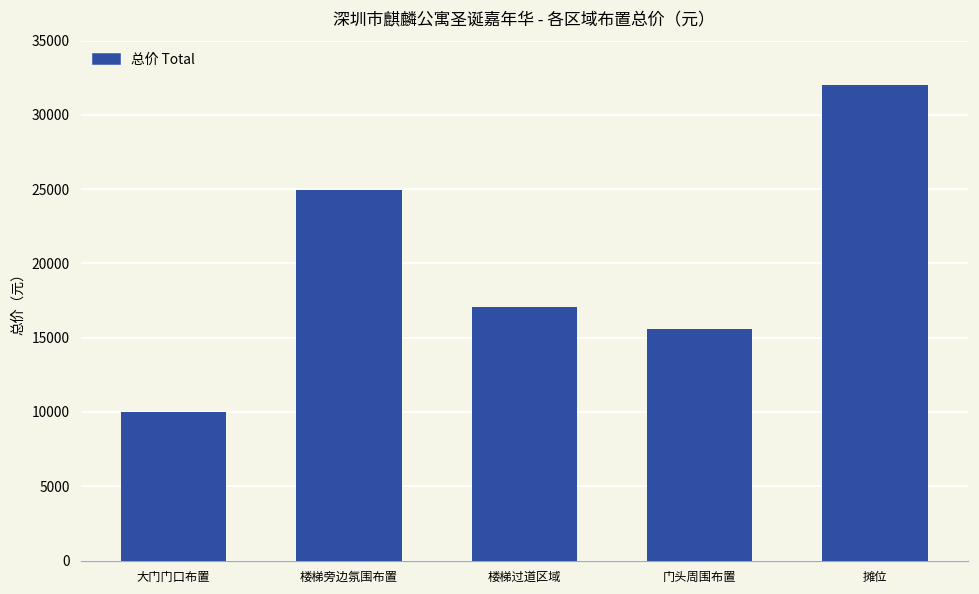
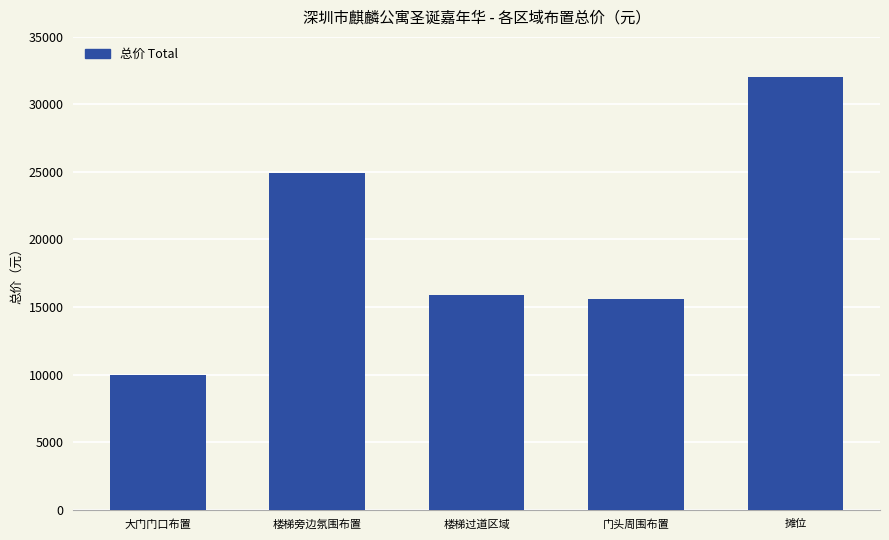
楼梯过道区域: 17100 -> 15900
